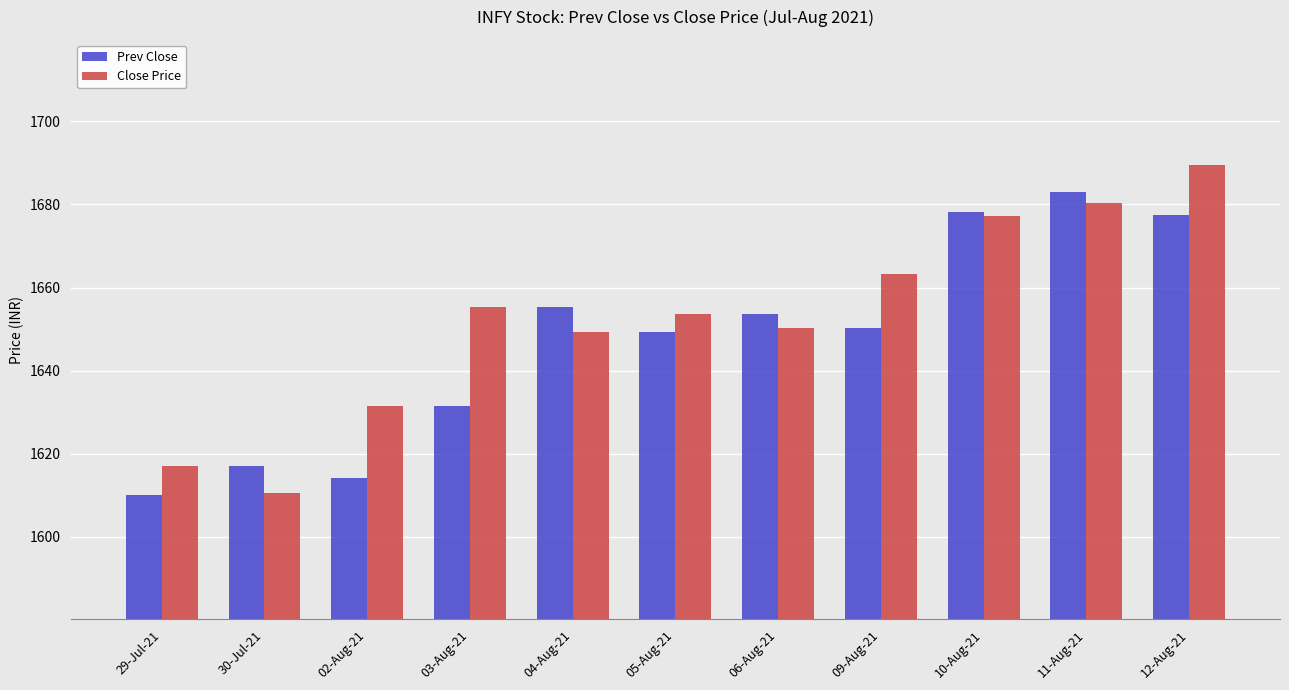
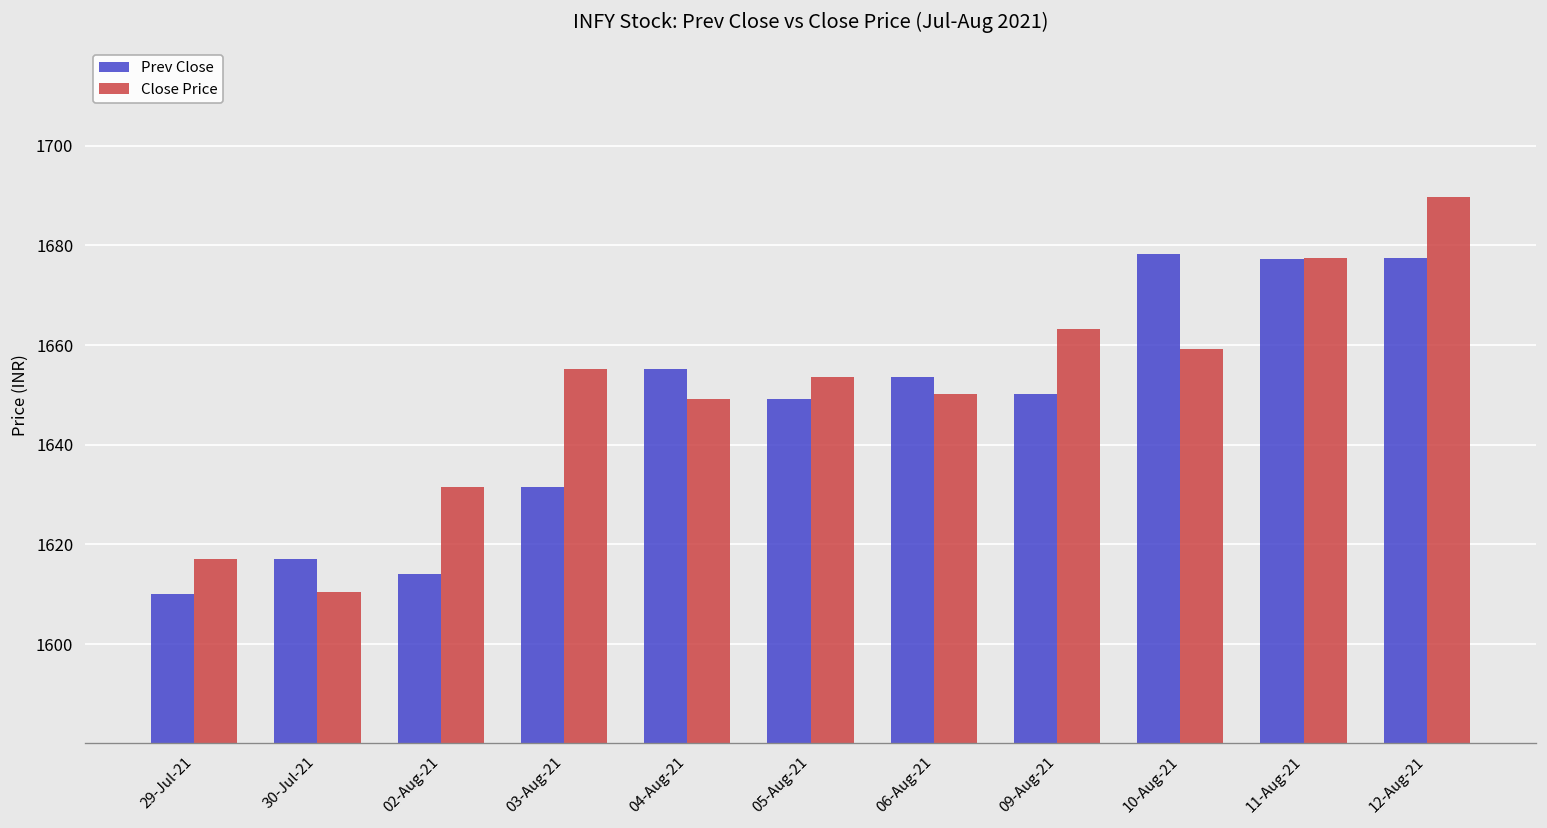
Close Price, 10-Aug-21: 1677 -> 1659
Prev Close, 11-Aug-21: 1683 -> 1677
Close Price, 11-Aug-21: 1680 -> 1678
